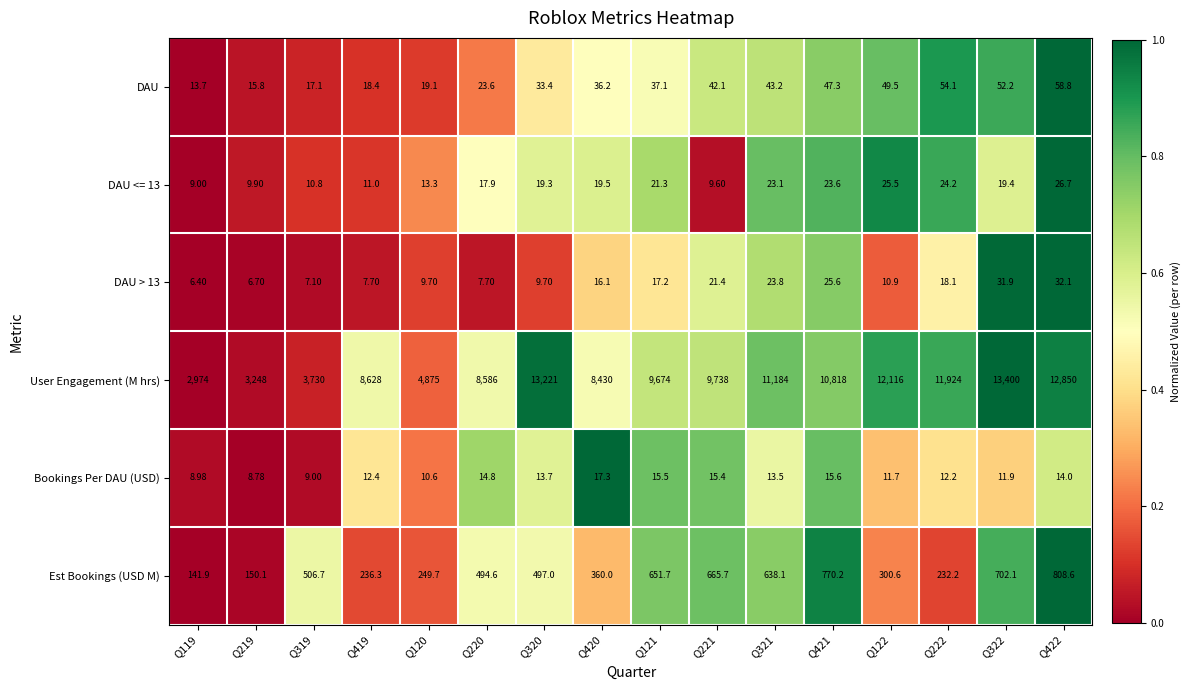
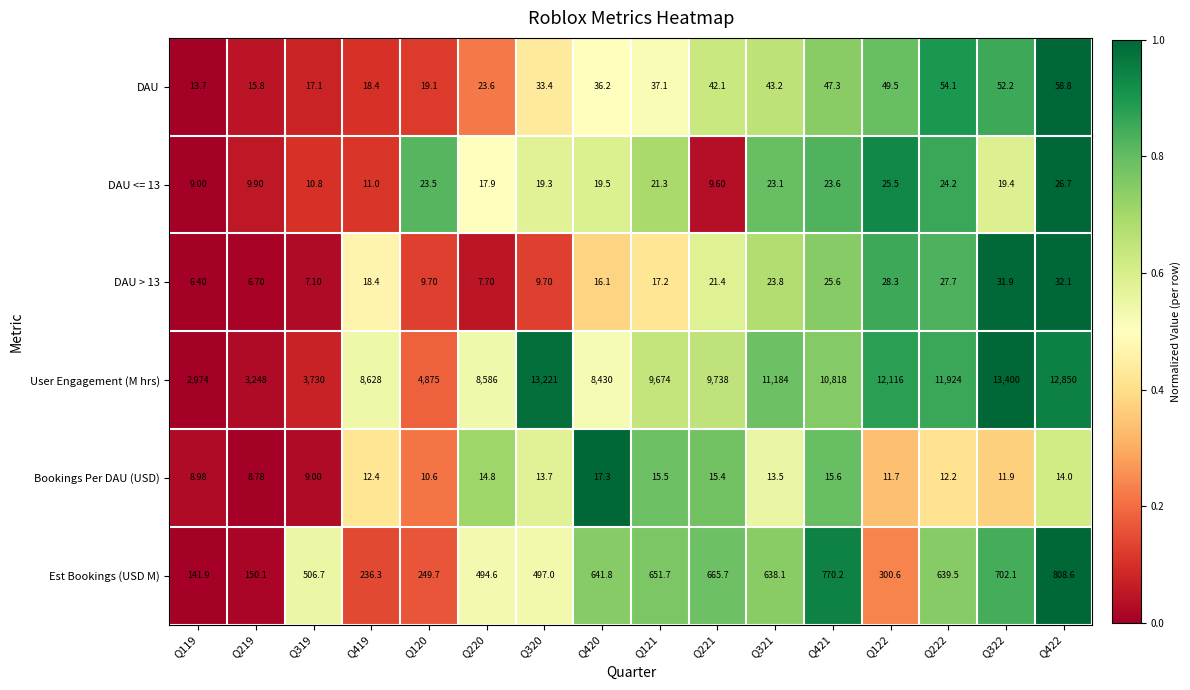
DAU <= 13, Q120: 13.3 -> 23.5
DAU > 13, Q419: 7.70 -> 18.4
DAU > 13, Q122: 10.9 -> 28.3
DAU > 13, Q222: 18.1 -> 27.7
Est Bookings (USD M), Q420: 360.0 -> 641.8
Est Bookings (USD M), Q222: 232.2 -> 639.5
